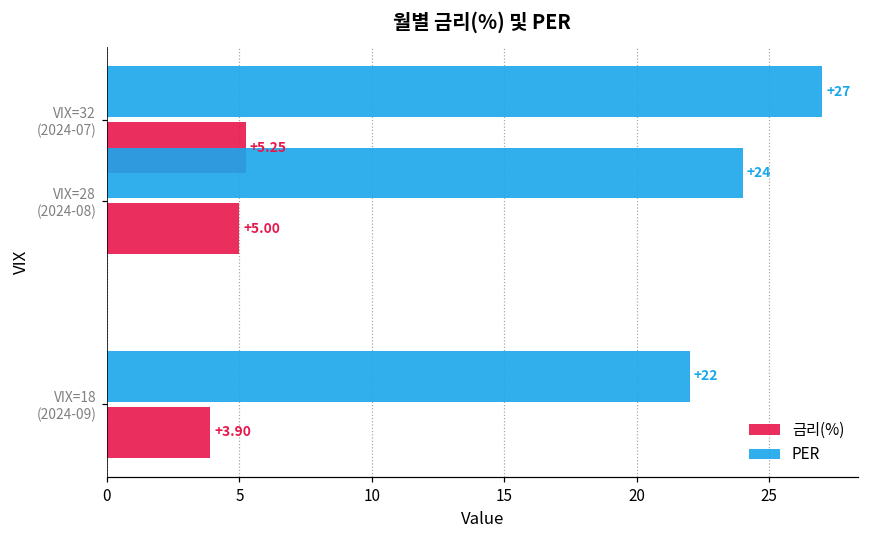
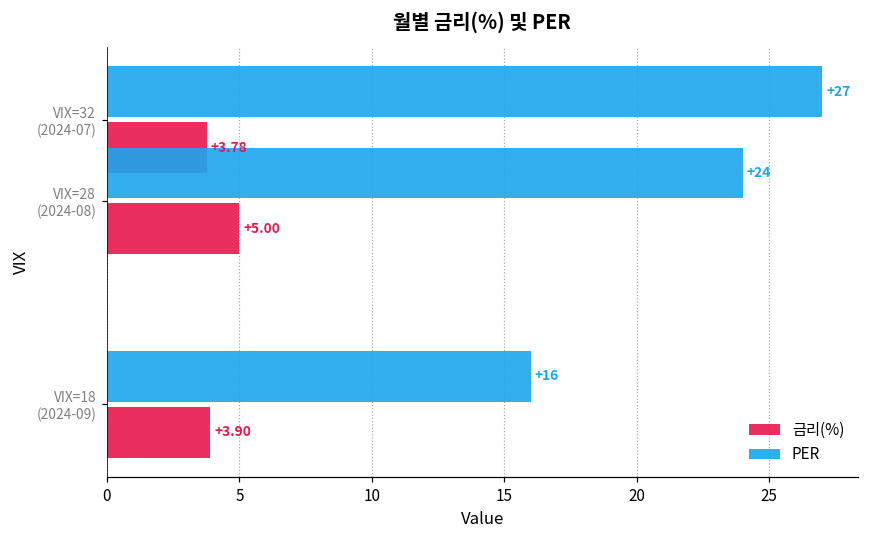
금리(%), VIX=32 (2024-07): +5.25 -> +3.78
PER, VIX=18 (2024-09): +22 -> +16
